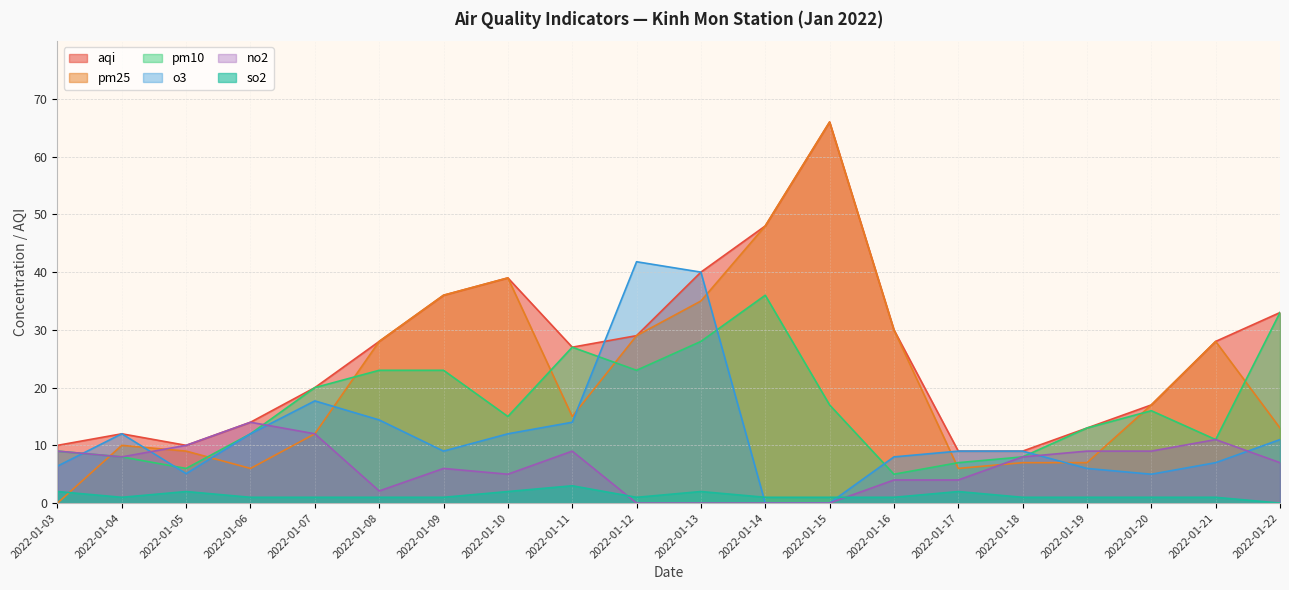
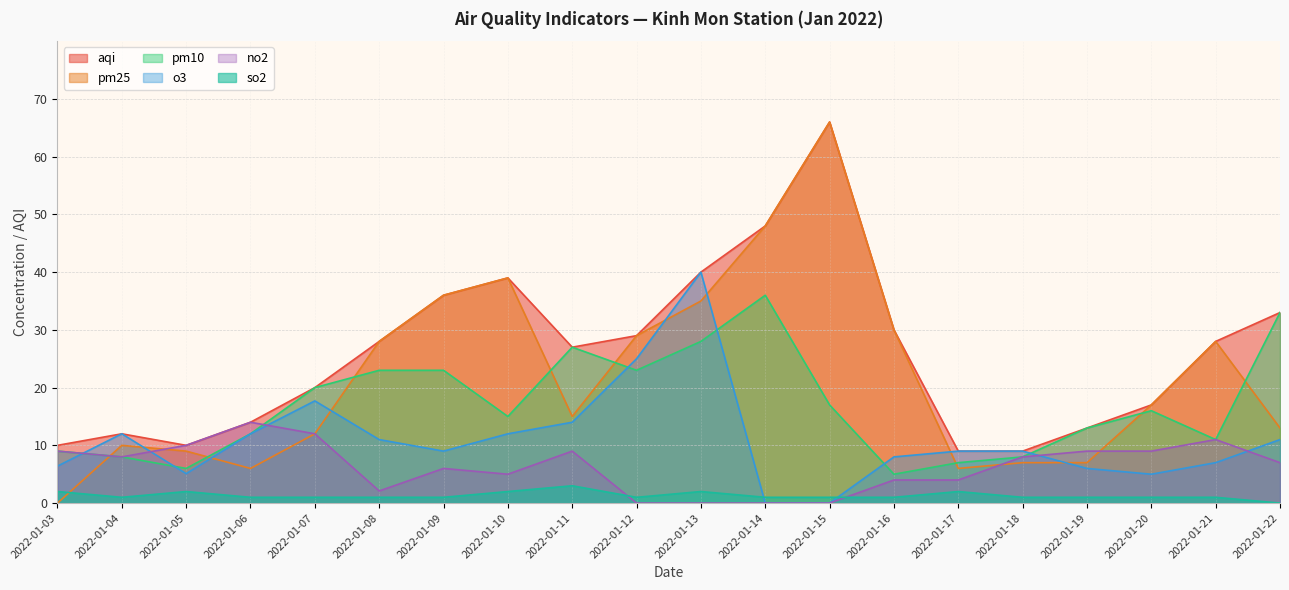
o3, 2022-01-08: 14 -> 11
o3, 2022-01-12: 42 -> 25
